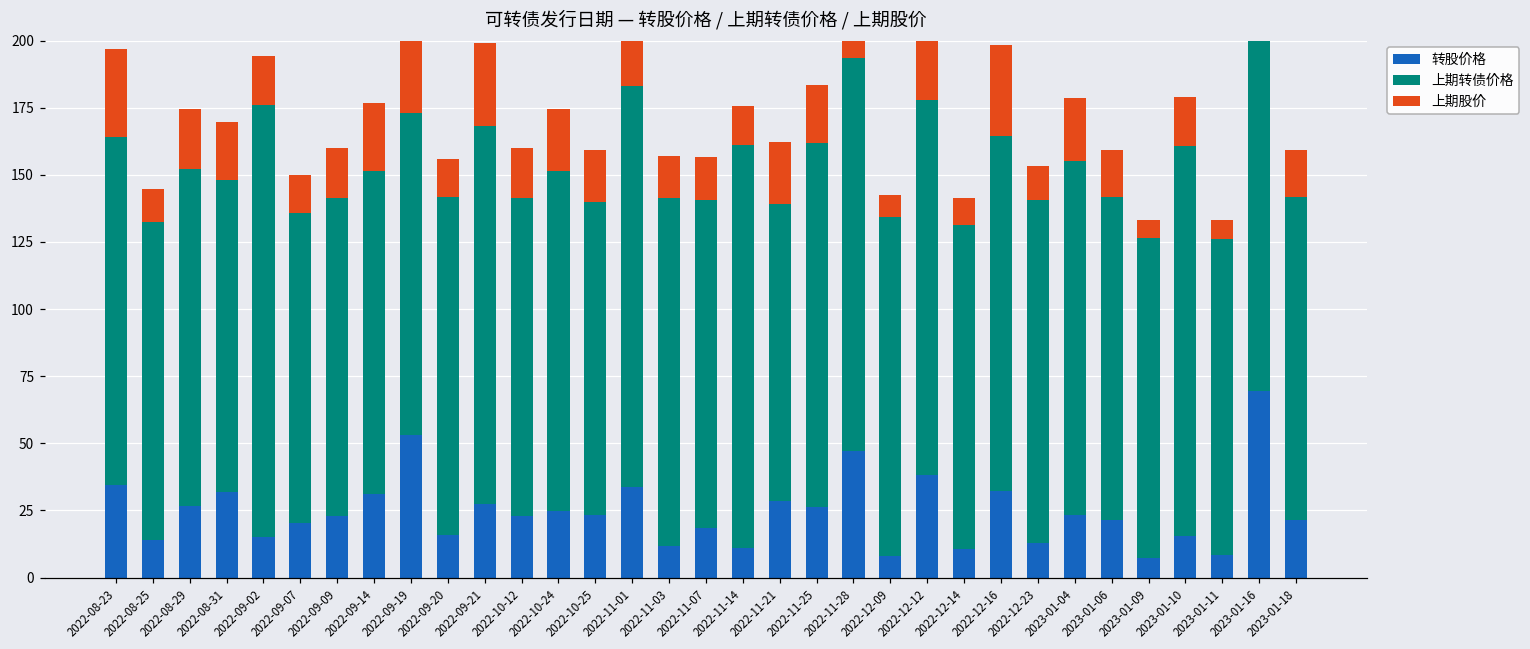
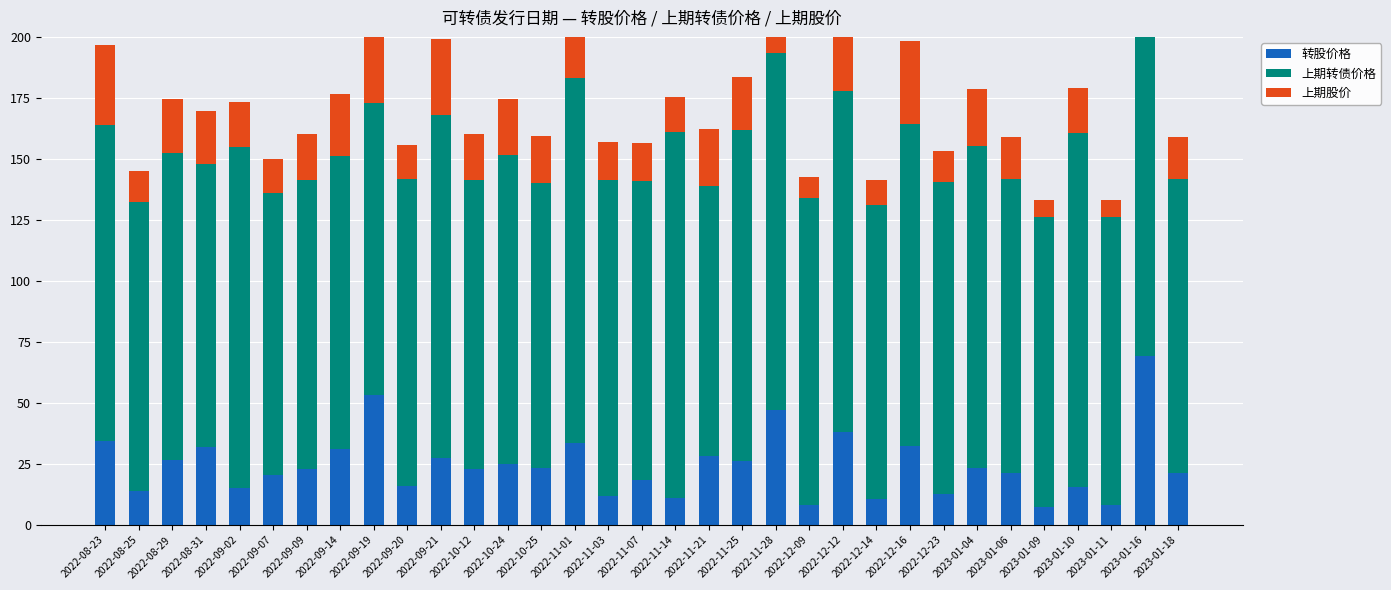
上期转债价格, 2022-09-02: 161 -> 140
